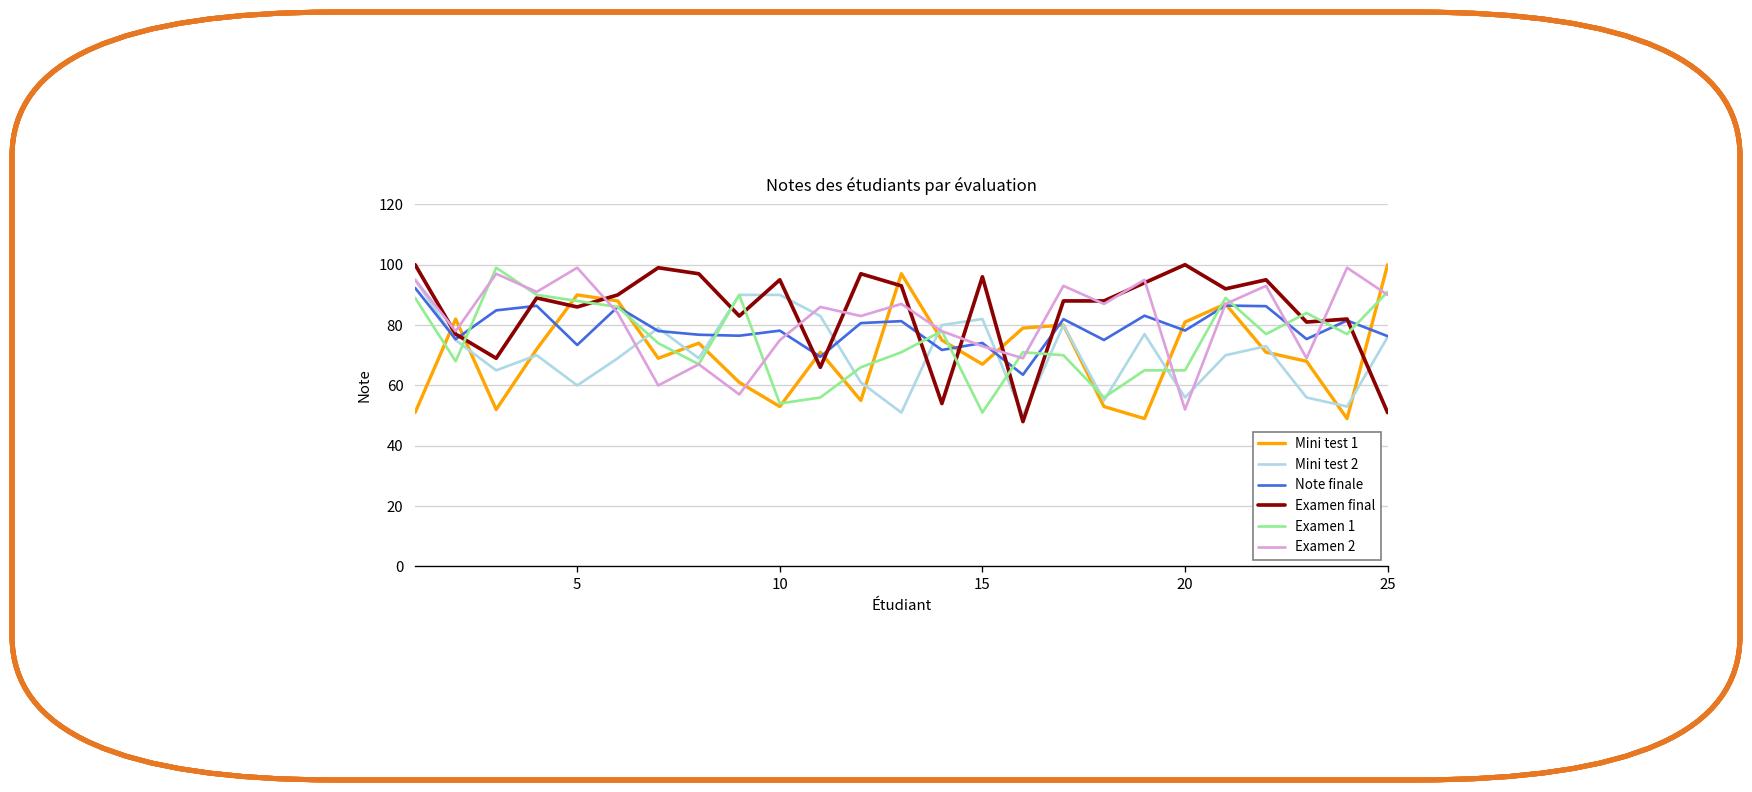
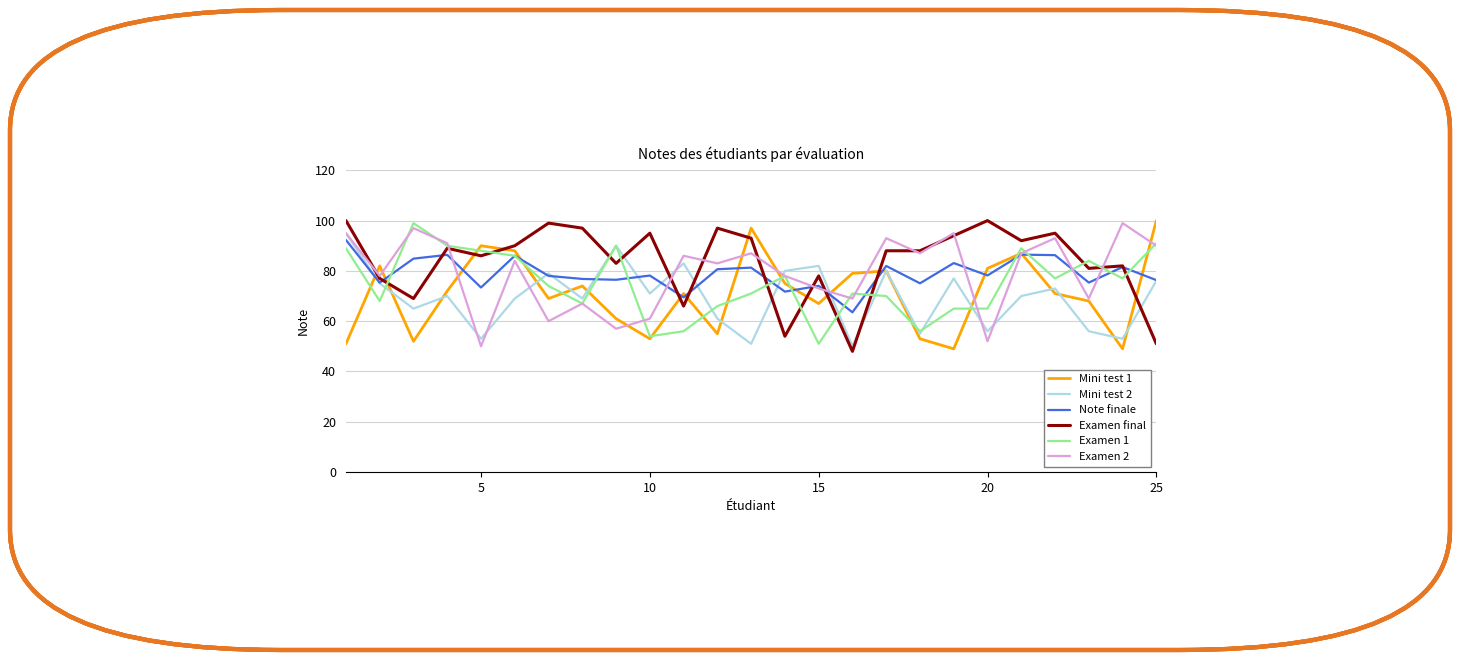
Mini test 2, 5: 60 -> 53
Examen 2, 5: 99 -> 50
Mini test 2, 10: 90 -> 71
Examen 2, 10: 75 -> 61
Examen final, 15: 96 -> 78
